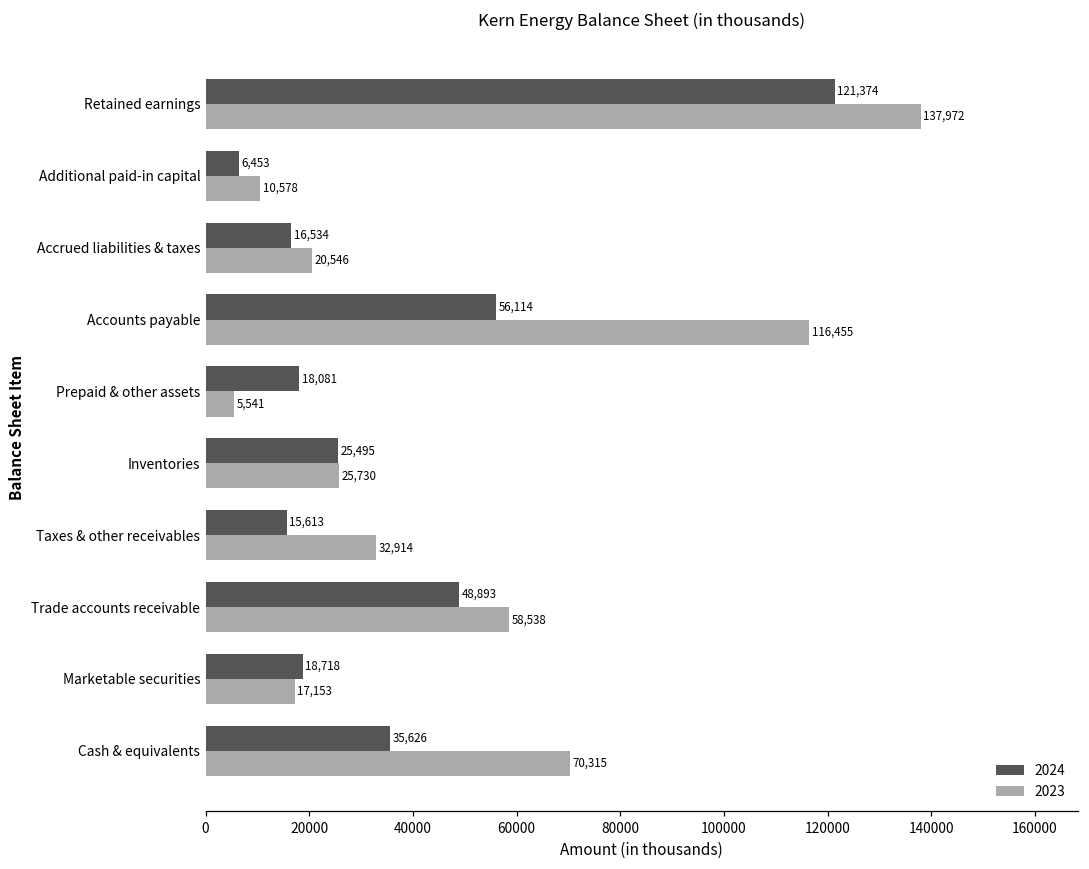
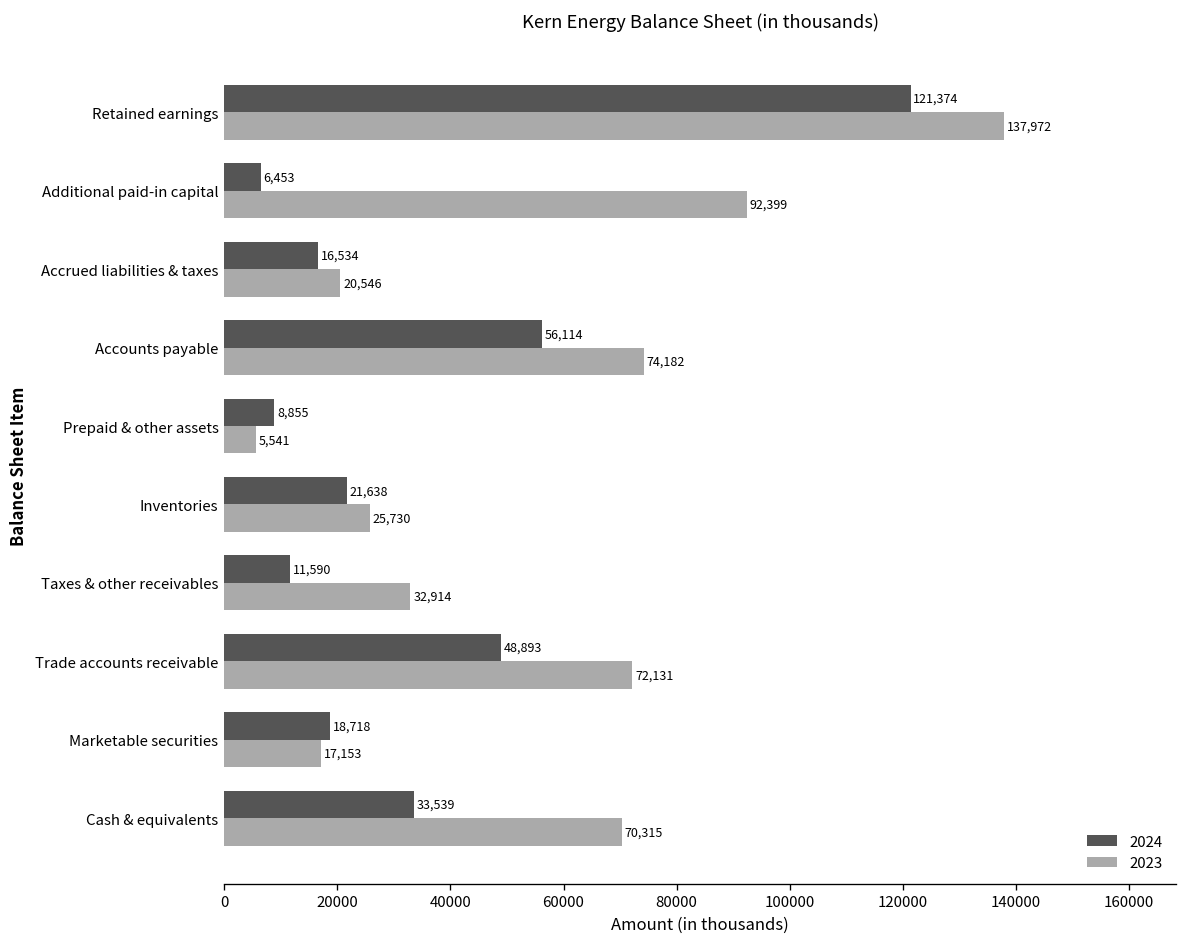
2023, Additional paid-in capital: 10,578 -> 92,399
2023, Accounts payable: 116,455 -> 74,182
2024, Prepaid & other assets: 18,081 -> 8,855
2024, Inventories: 25,495 -> 21,638
2024, Taxes & other receivables: 15,613 -> 11,590
2023, Trade accounts receivable: 58,538 -> 72,131
2024, Cash & equivalents: 35,626 -> 33,539
